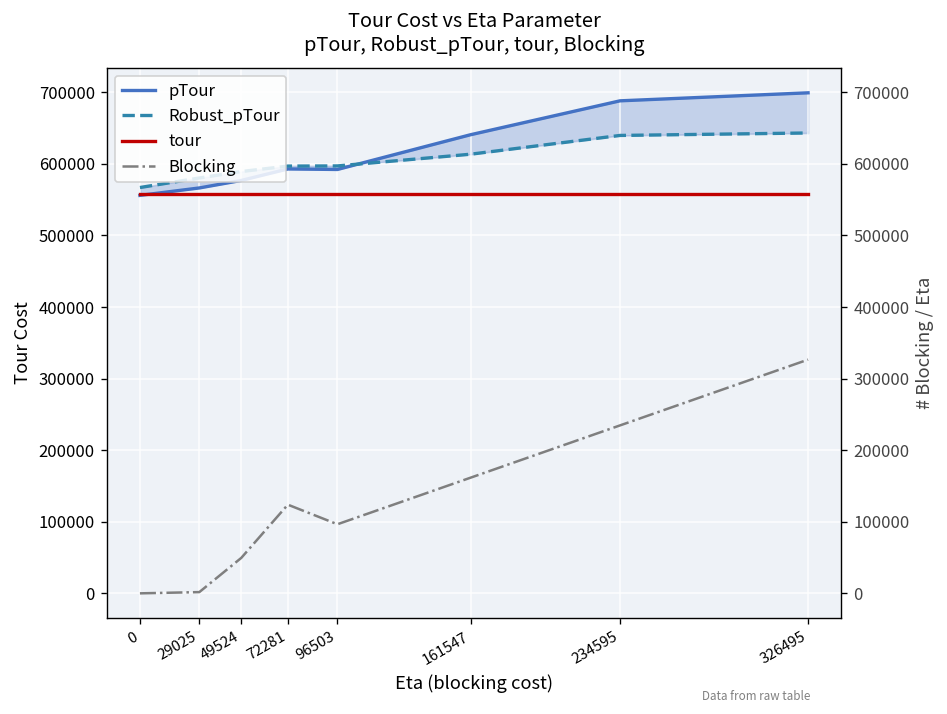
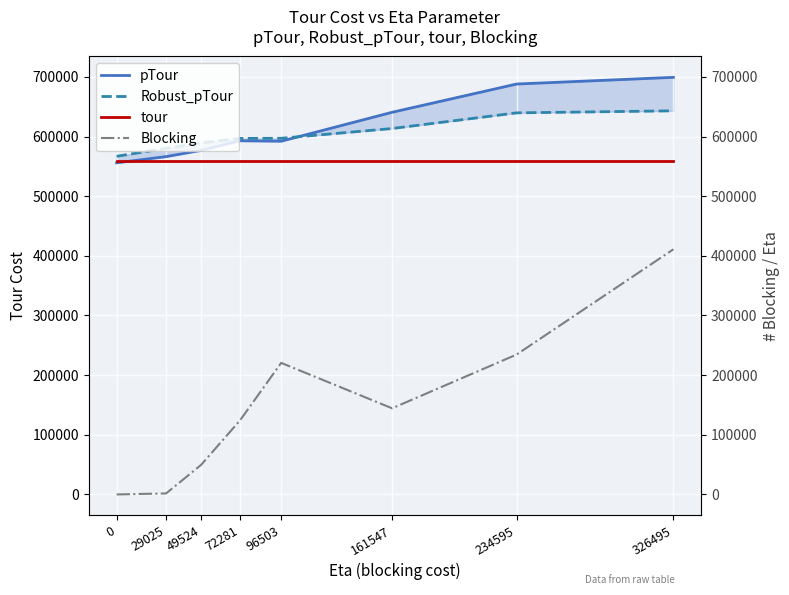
Blocking, 96503: 100000 -> 220000
Blocking, 161547: 160000 -> 140000
Blocking, 326495: 330000 -> 410000
